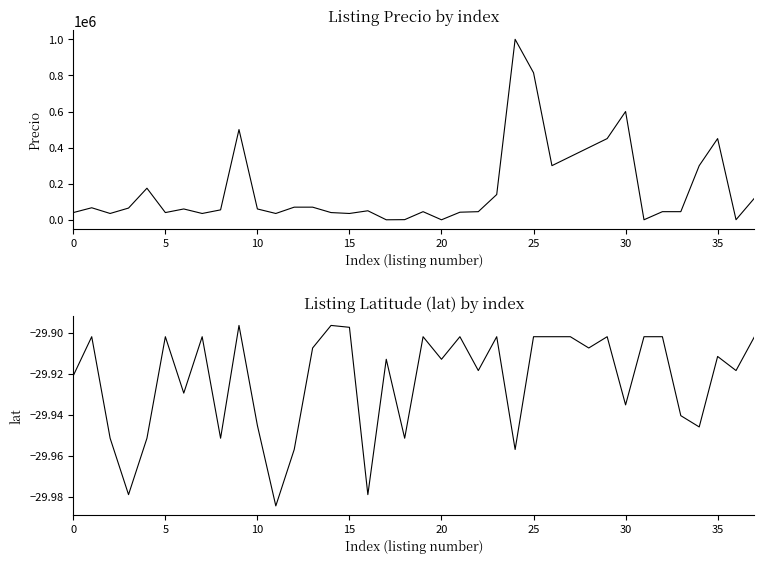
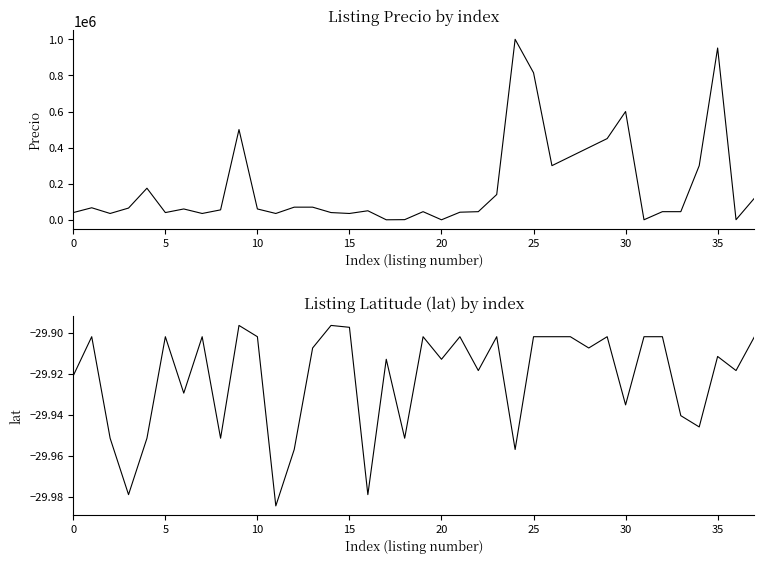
Listing Precio by index, 35: 450000 -> 950000
Listing Latitude (lat) by index, 10: -29.945 -> -29.902
